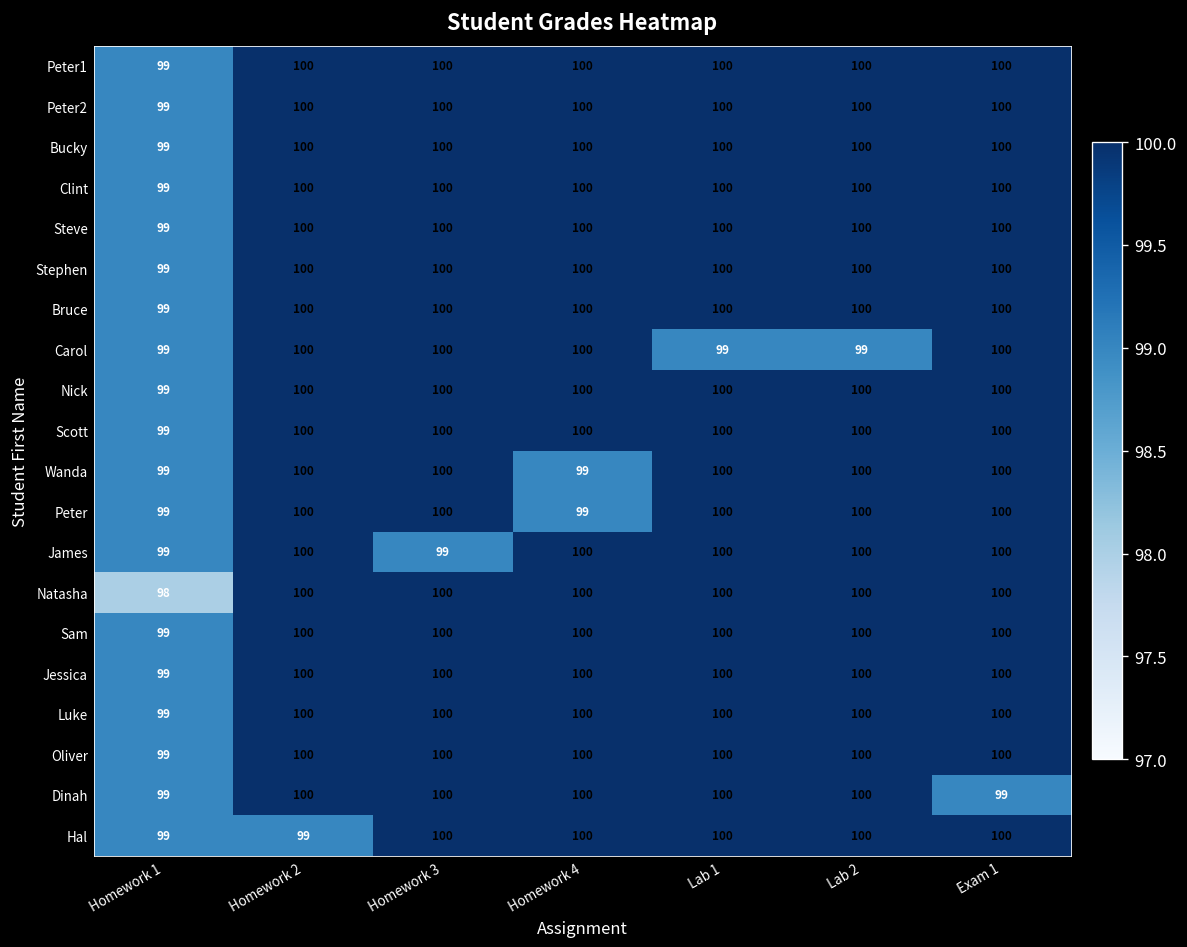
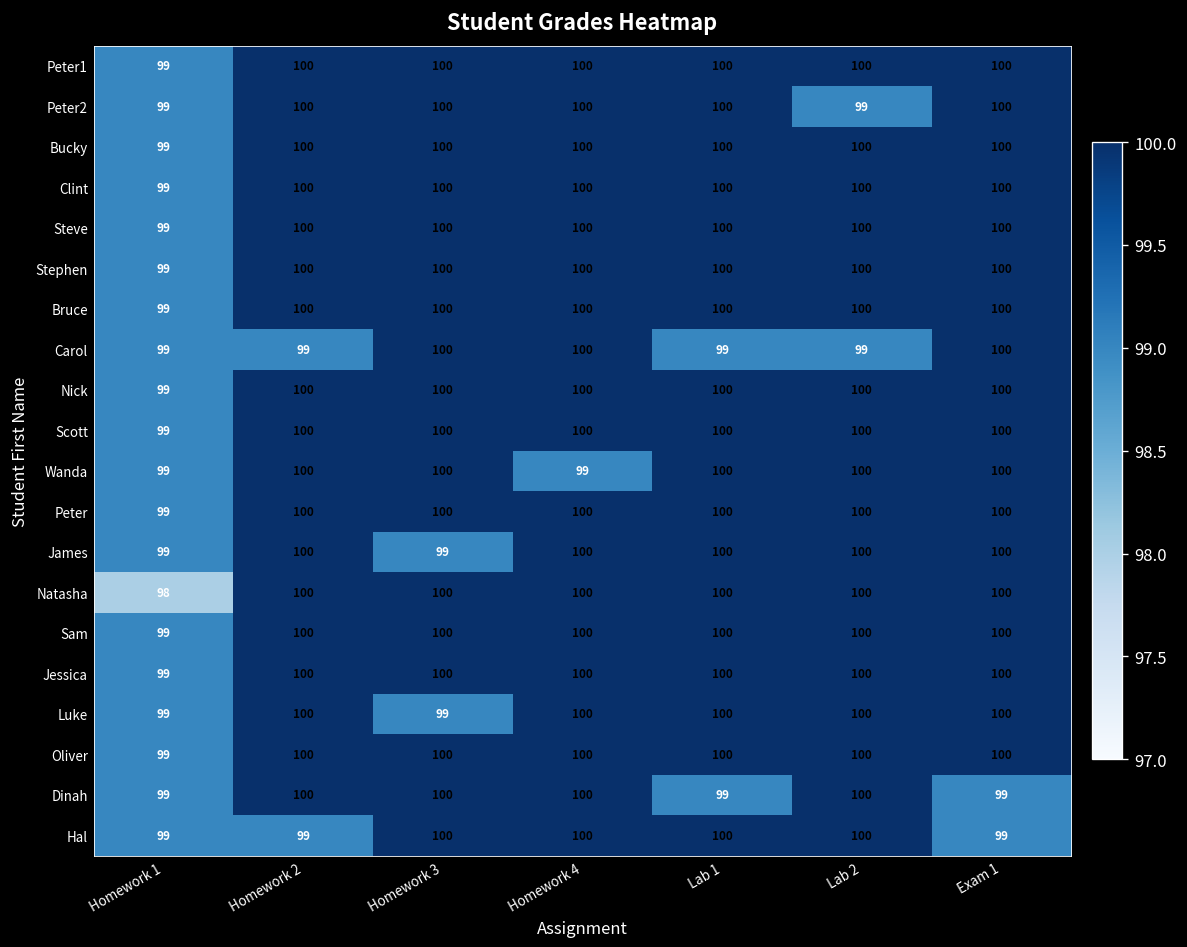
Peter2, Lab 2: 100 -> 99
Carol, Homework 2: 100 -> 99
Peter, Homework 4: 99 -> 100
Luke, Homework 3: 100 -> 99
Dinah, Lab 1: 100 -> 99
Hal, Exam 1: 100 -> 99
